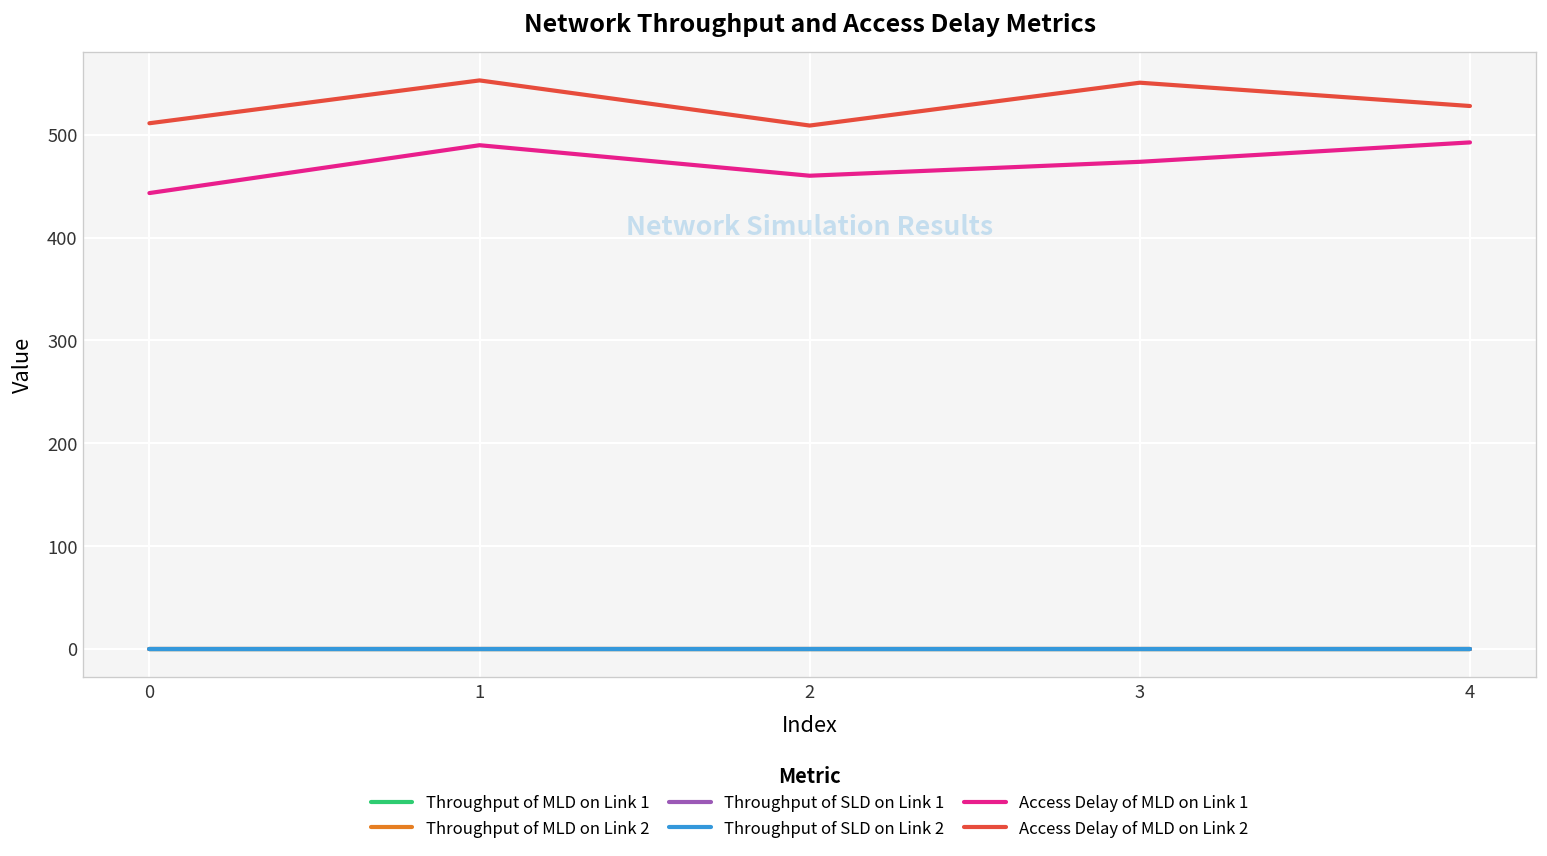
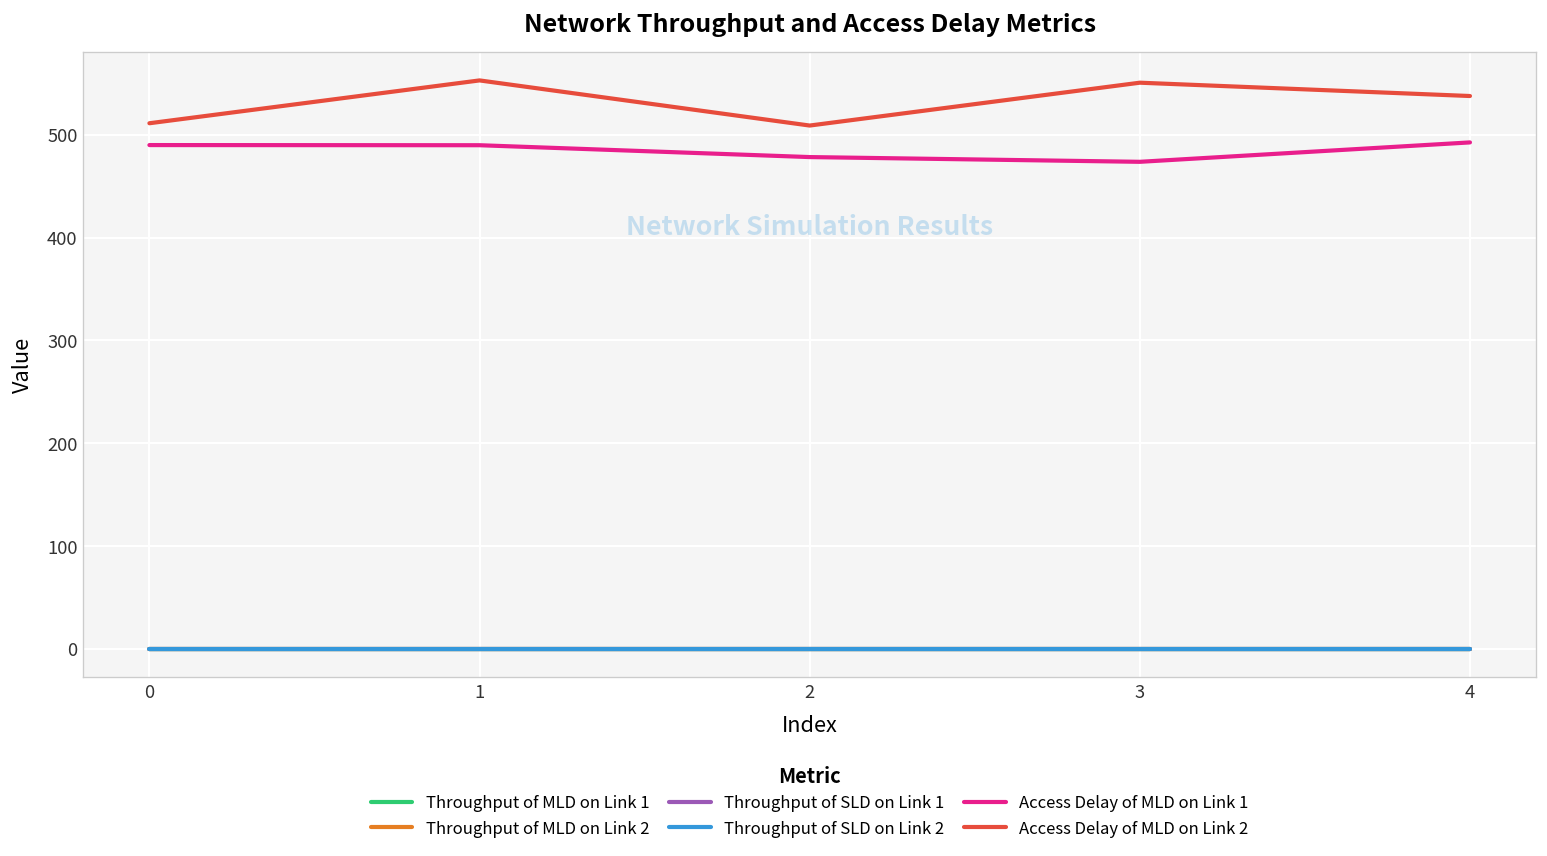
Access Delay of MLD on Link 1, 0: 440 -> 490
Access Delay of MLD on Link 1, 2: 460 -> 480
Access Delay of MLD on Link 2, 4: 530 -> 540
